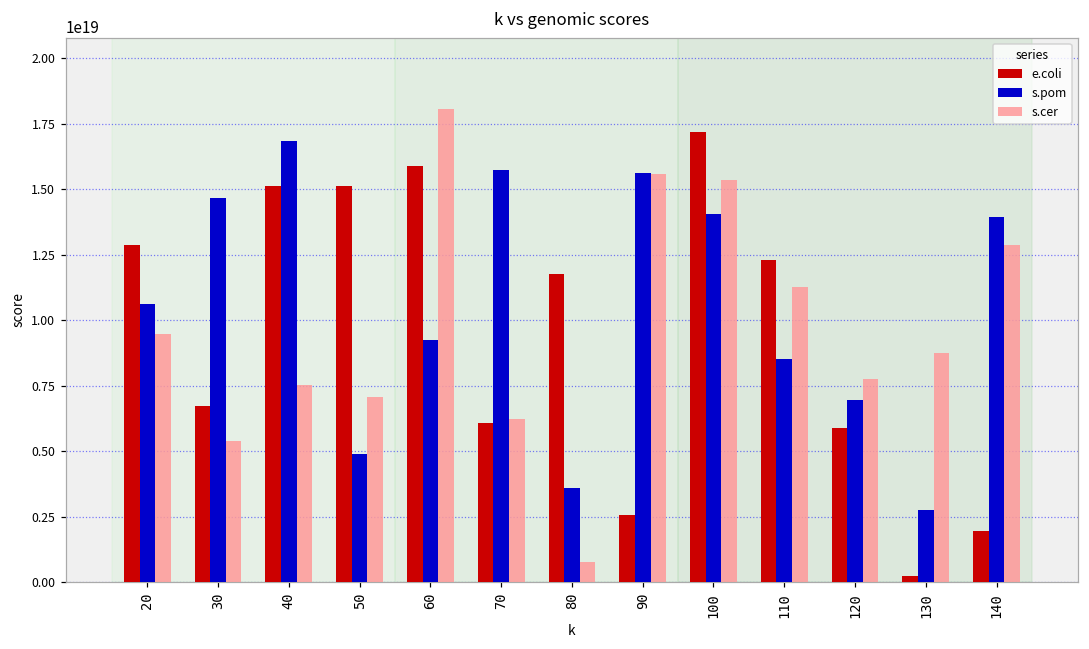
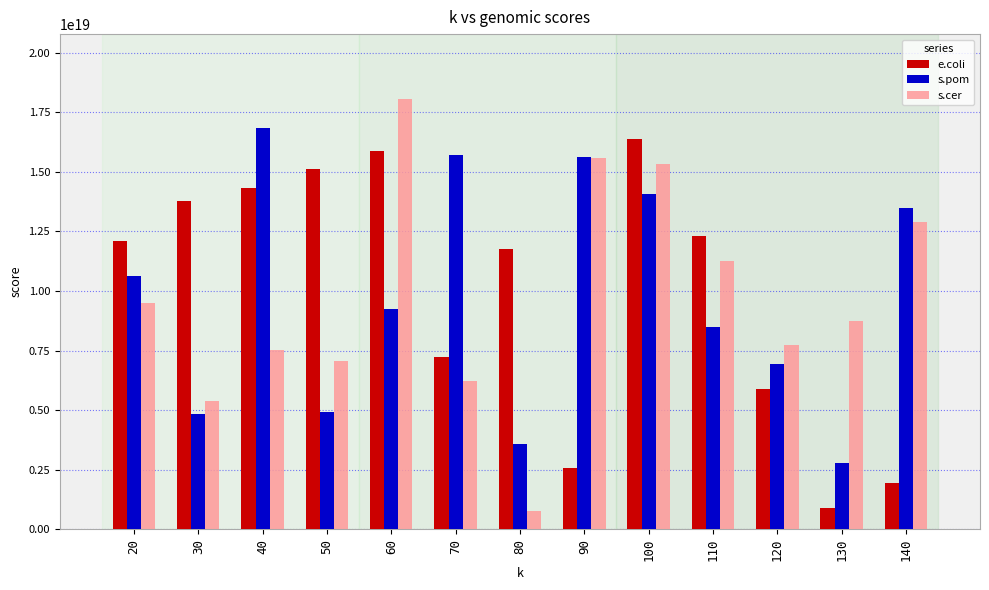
e.coli, 20: 12900000000000000000 -> 12100000000000000000
e.coli, 30: 6700000000000000000 -> 13800000000000000000
s.pom, 30: 14600000000000000000 -> 4800000000000000000
e.coli, 40: 15100000000000000000 -> 14300000000000000000
e.coli, 70: 6100000000000000000 -> 7200000000000000000
e.coli, 100: 17200000000000000000 -> 16400000000000000000
e.coli, 130: 200000000000000000 -> 900000000000000000
s.pom, 140: 13900000000000000000 -> 13500000000000000000
